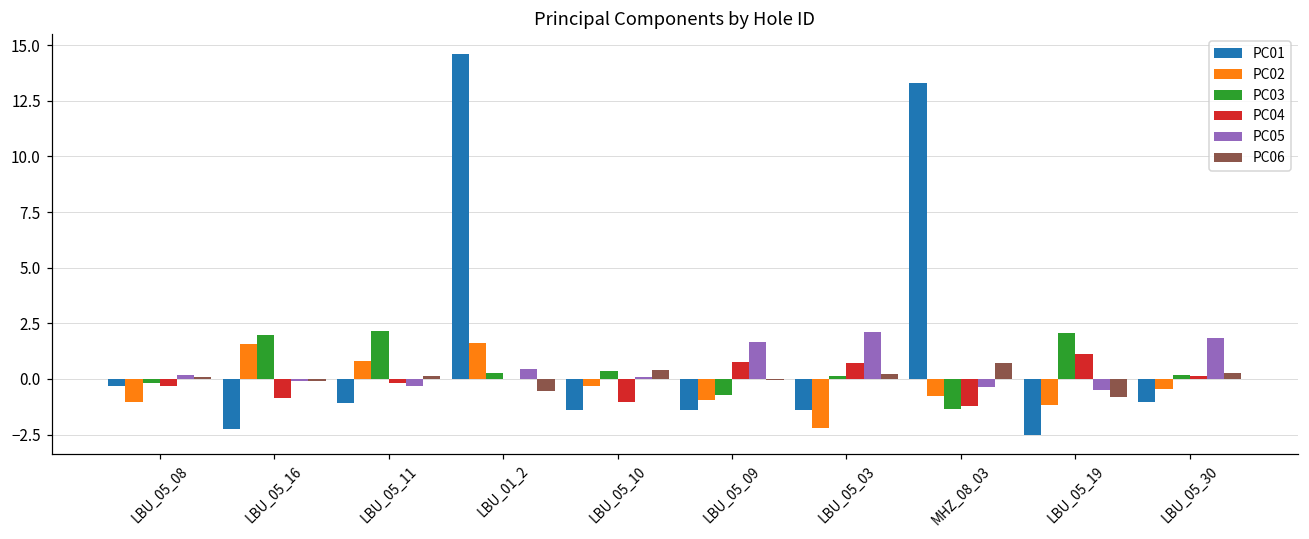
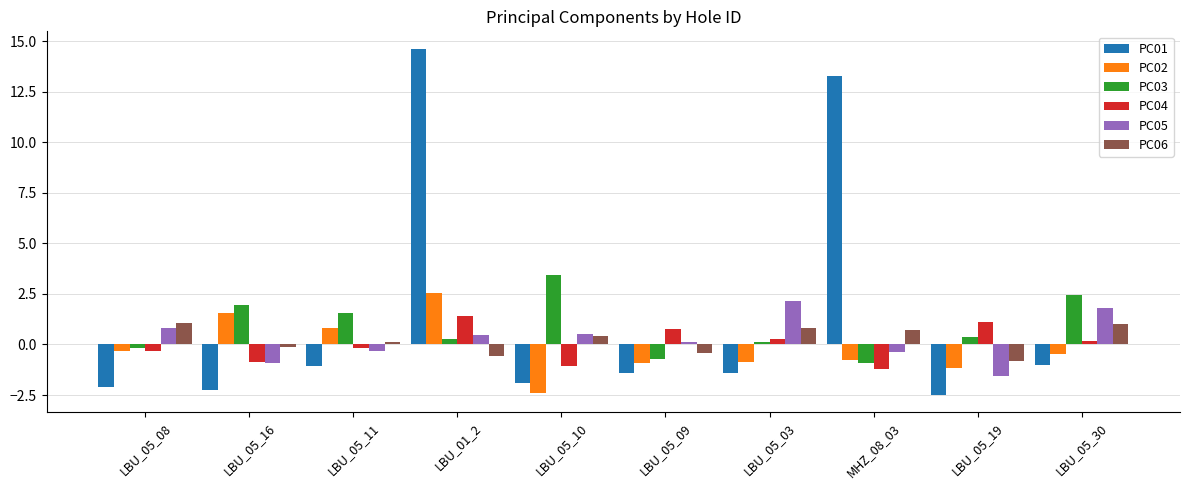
PC01, LBU_05_08: -0.3 -> -2.1
PC02, LBU_05_08: -1.0 -> -0.3
PC05, LBU_05_08: 0.2 -> 0.8
PC06, LBU_05_08: 0.1 -> 1.1
PC05, LBU_05_16: -0.1 -> -0.9
PC03, LBU_05_11: 2.2 -> 1.5
PC02, LBU_01_2: 1.6 -> 2.6
PC04, LBU_01_2: 0.0 -> 1.4
PC01, LBU_05_10: -1.4 -> -1.9
PC02, LBU_05_10: -0.3 -> -2.4
PC03, LBU_05_10: 0.4 -> 3.4
PC05, LBU_05_10: 0.1 -> 0.5
PC05, LBU_05_09: 1.7 -> 0.1
PC06, LBU_05_09: 0.0 -> -0.4
PC02, LBU_05_03: -2.2 -> -0.9
PC04, LBU_05_03: 0.7 -> 0.2
PC06, LBU_05_03: 0.2 -> 0.8
PC03, MHZ_08_03: -1.4 -> -0.9
PC03, LBU_05_19: 2.0 -> 0.3
PC05, LBU_05_19: -0.5 -> -1.6
PC03, LBU_05_30: 0.2 -> 2.4
PC06, LBU_05_30: 0.3 -> 1.0
